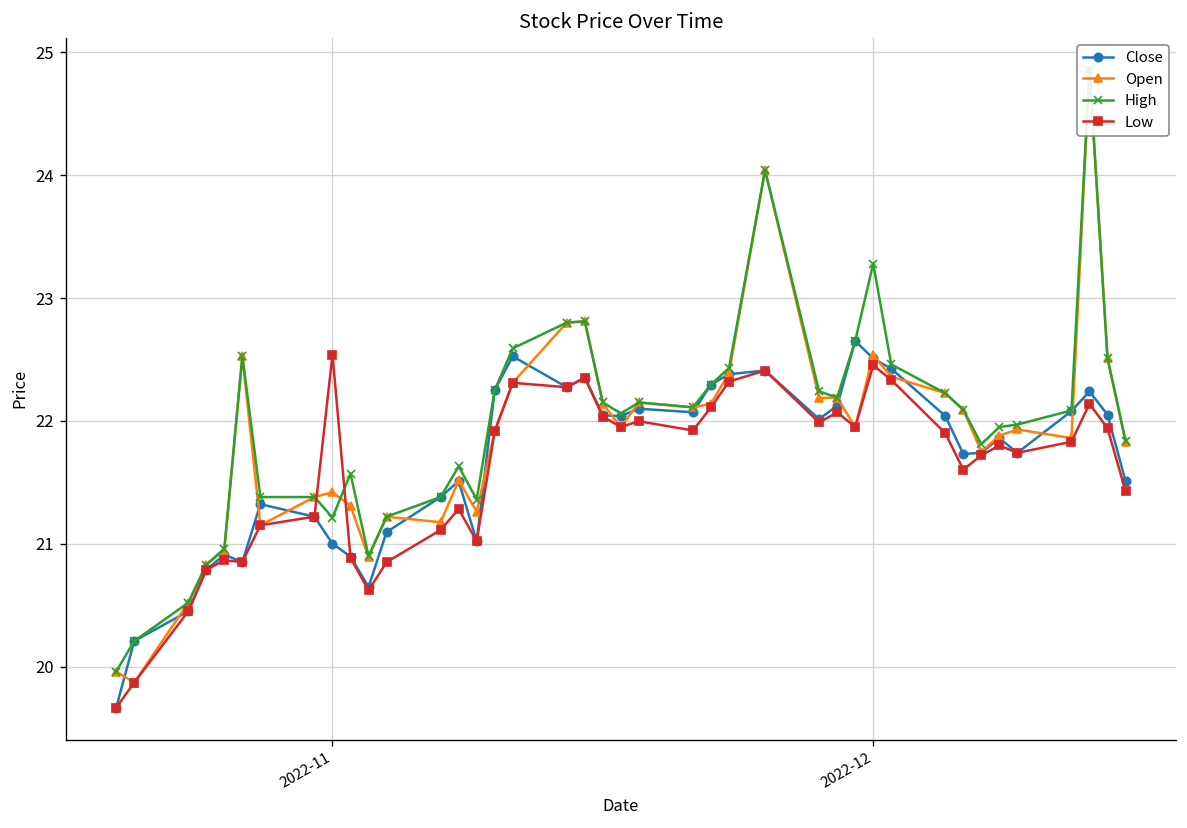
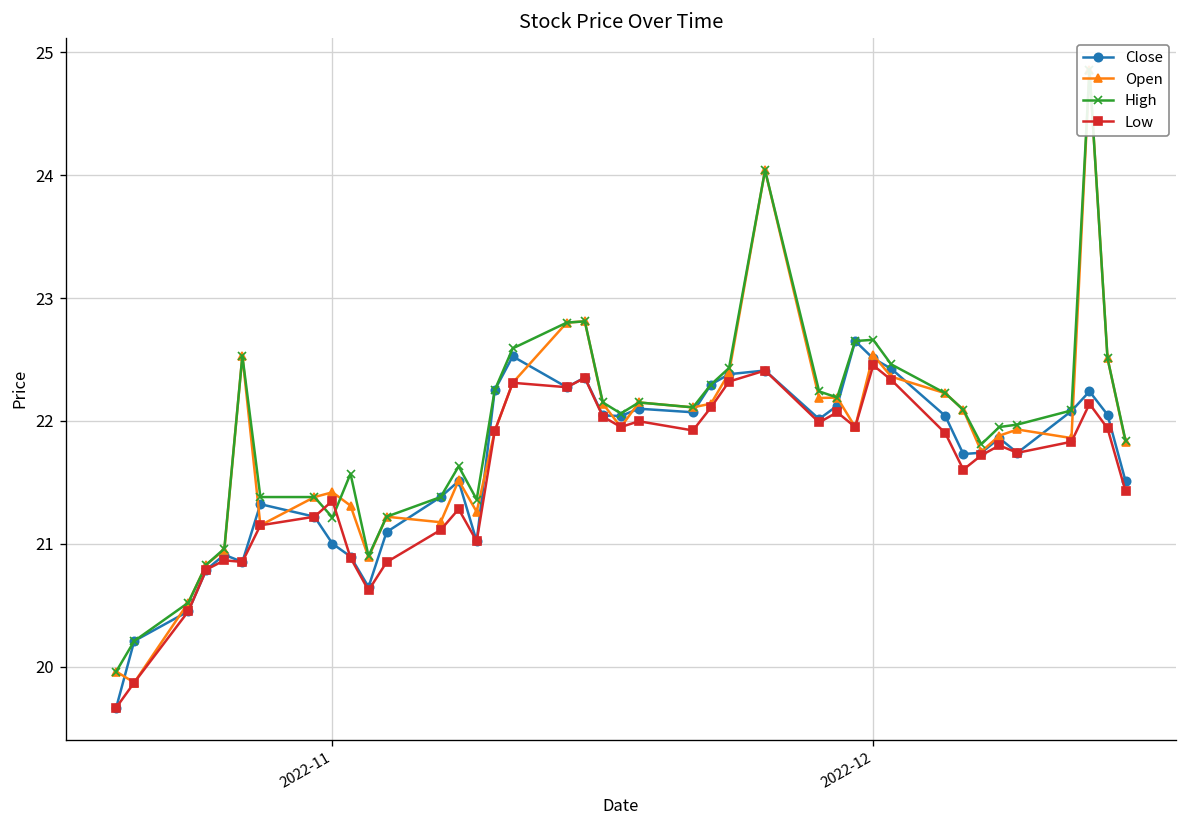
Low, 2022-11: 22.54 -> 21.35
High, 2022-12: 23.28 -> 22.66
